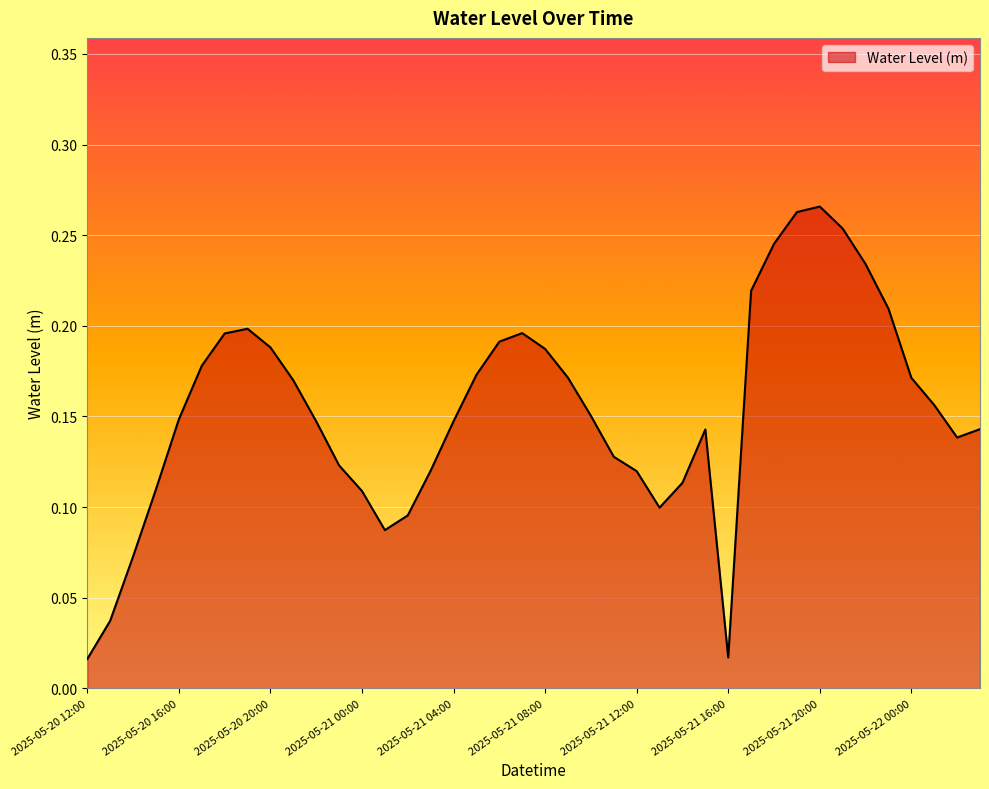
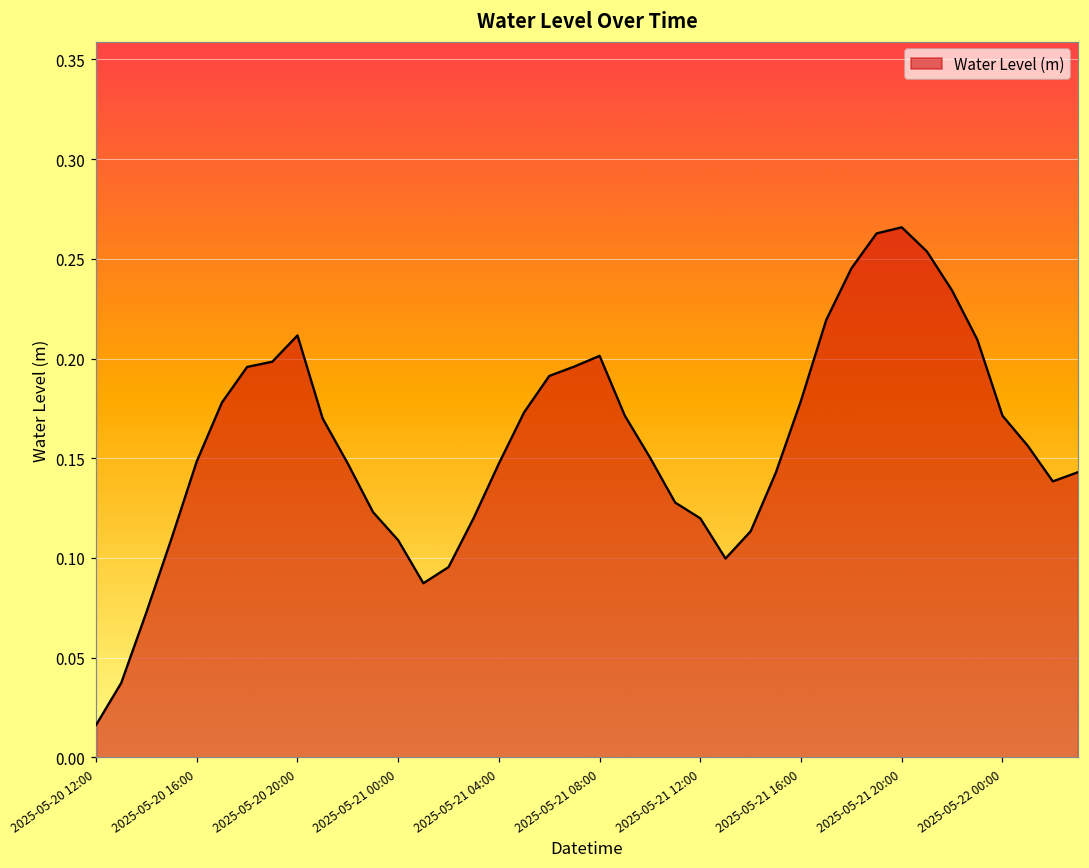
2025-05-20 20:00: 0.188 -> 0.212
2025-05-21 08:00: 0.187 -> 0.201
2025-05-21 16:00: 0.017 -> 0.179
